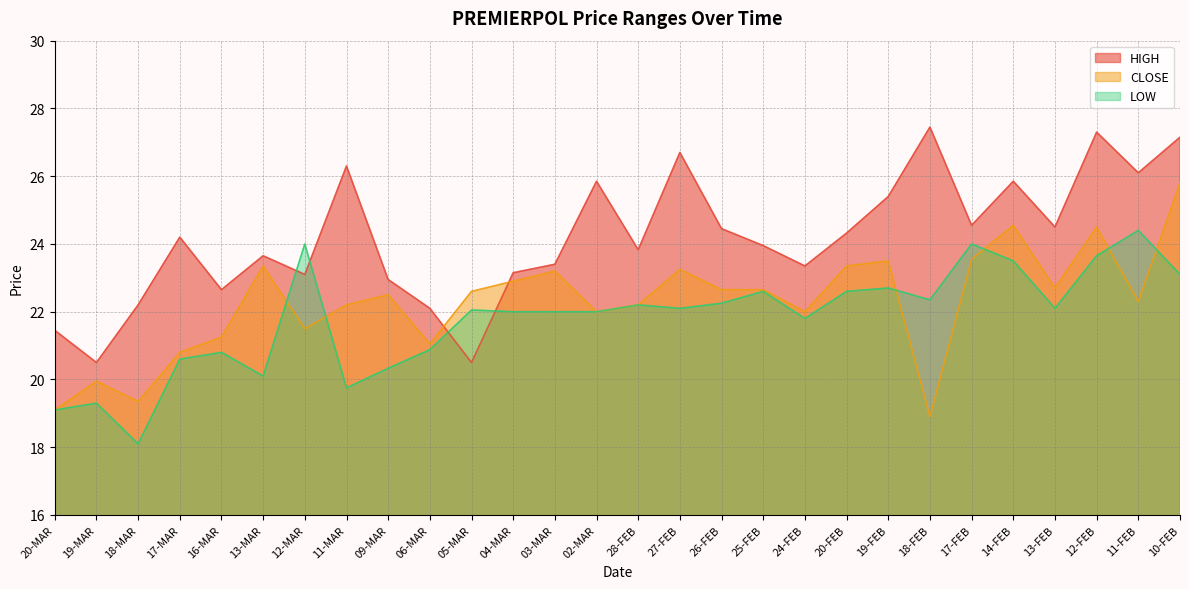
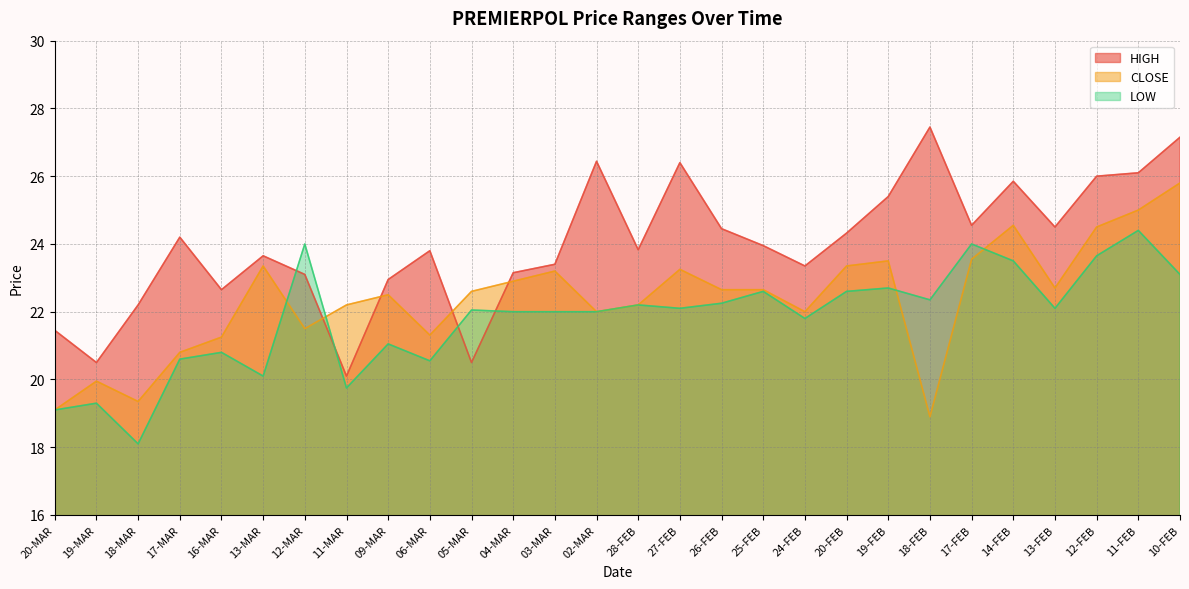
HIGH, 11-MAR: 26.3 -> 20.1
LOW, 09-MAR: 20.3 -> 21.1
HIGH, 06-MAR: 22.1 -> 23.8
CLOSE, 06-MAR: 21.1 -> 21.3
LOW, 06-MAR: 20.9 -> 20.6
HIGH, 02-MAR: 25.9 -> 26.4
HIGH, 27-FEB: 26.7 -> 26.4
HIGH, 12-FEB: 27.3 -> 26.0
CLOSE, 11-FEB: 22.3 -> 25.0
